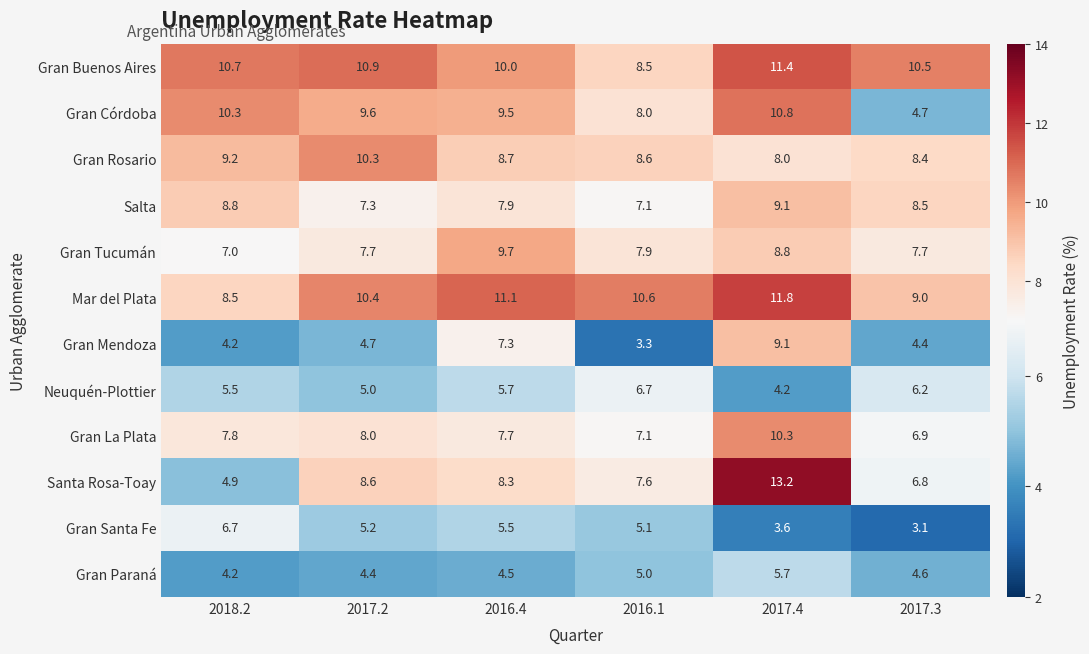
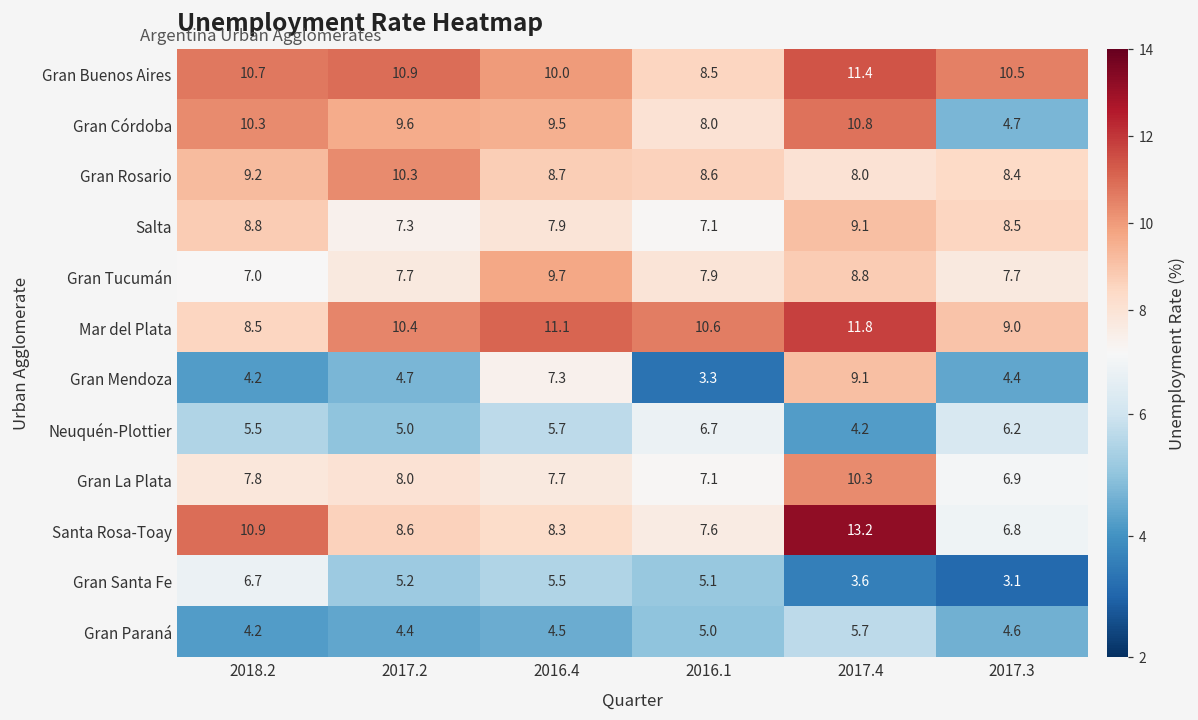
Santa Rosa-Toay, 2018.2: 4.9 -> 10.9
